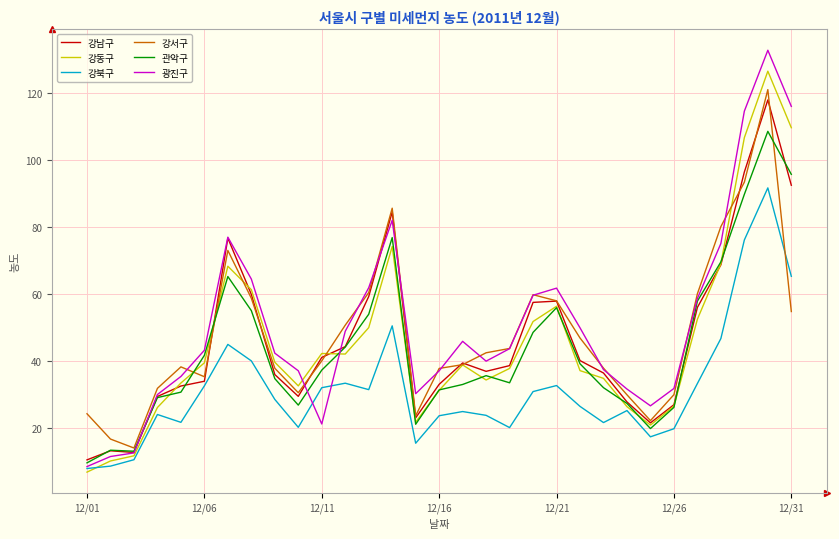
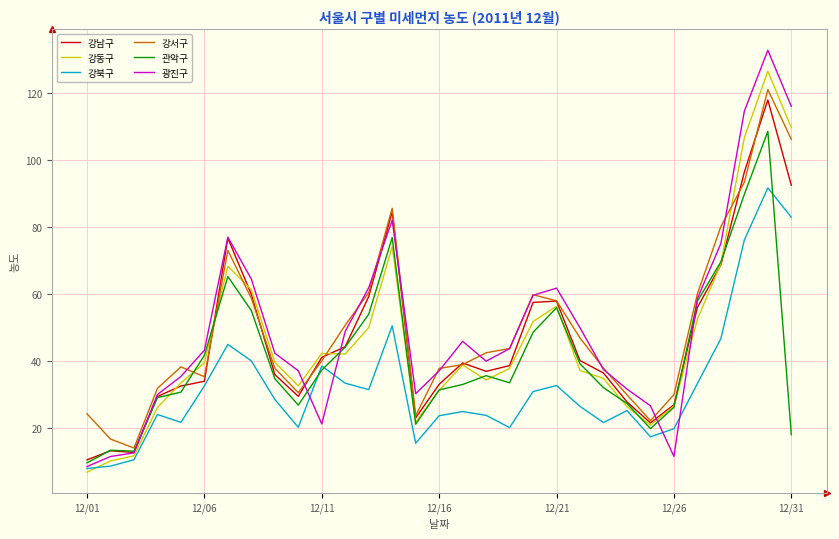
강북구, 12/11: 32 -> 39
광진구, 12/26: 32 -> 12
강북구, 12/31: 65 -> 83
강서구, 12/31: 55 -> 106
관악구, 12/31: 96 -> 18
